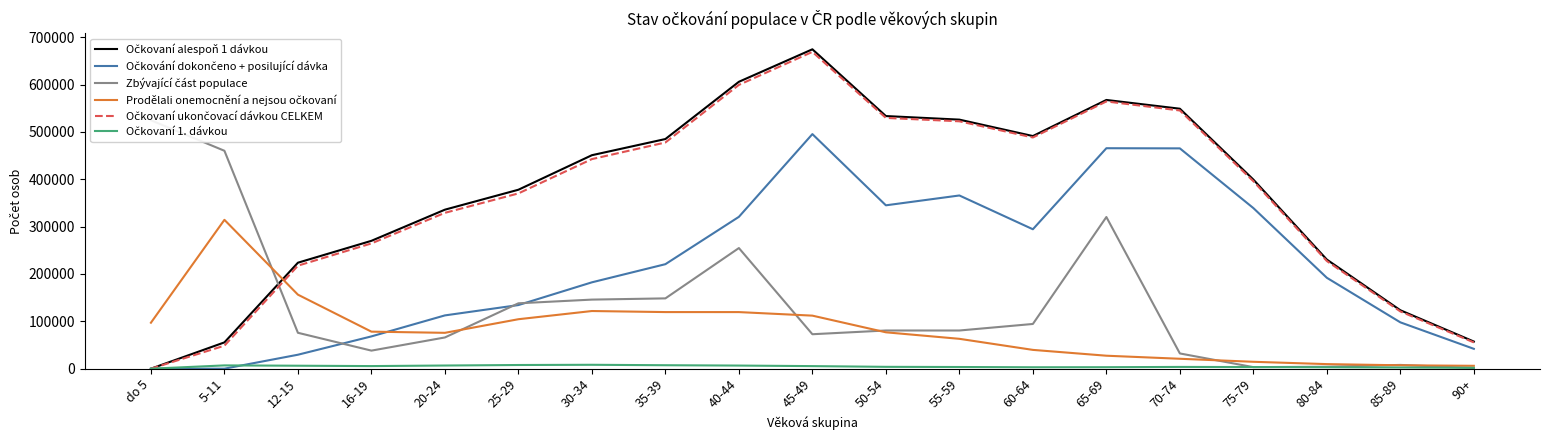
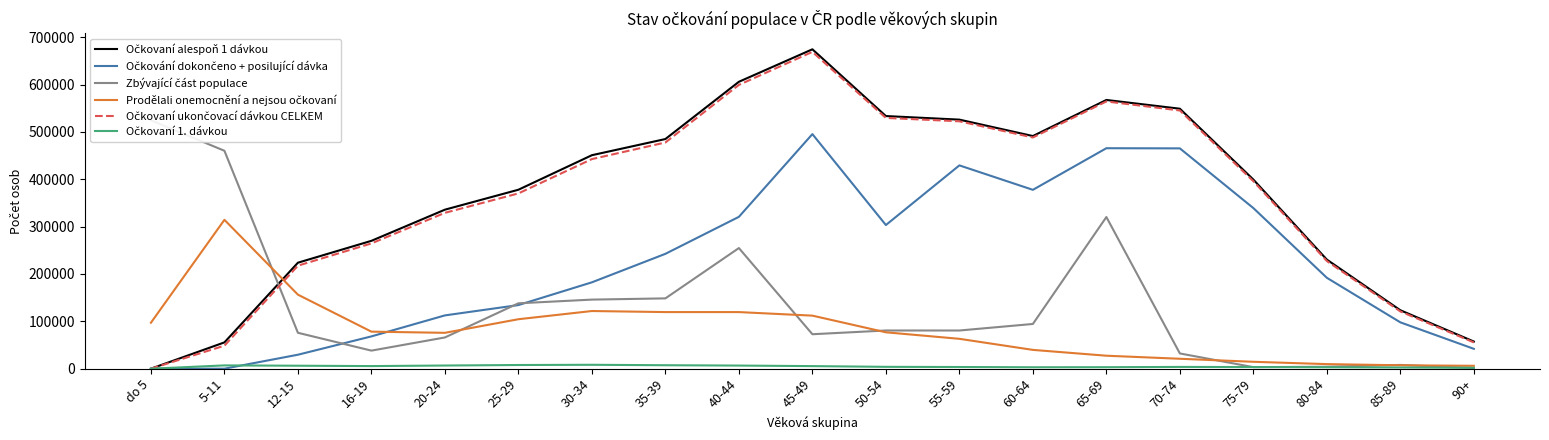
Očkování dokončeno + posilující dávka, 35-39: 220000 -> 240000
Očkování dokončeno + posilující dávka, 50-54: 340000 -> 300000
Očkování dokončeno + posilující dávka, 55-59: 370000 -> 430000
Očkování dokončeno + posilující dávka, 60-64: 290000 -> 380000
